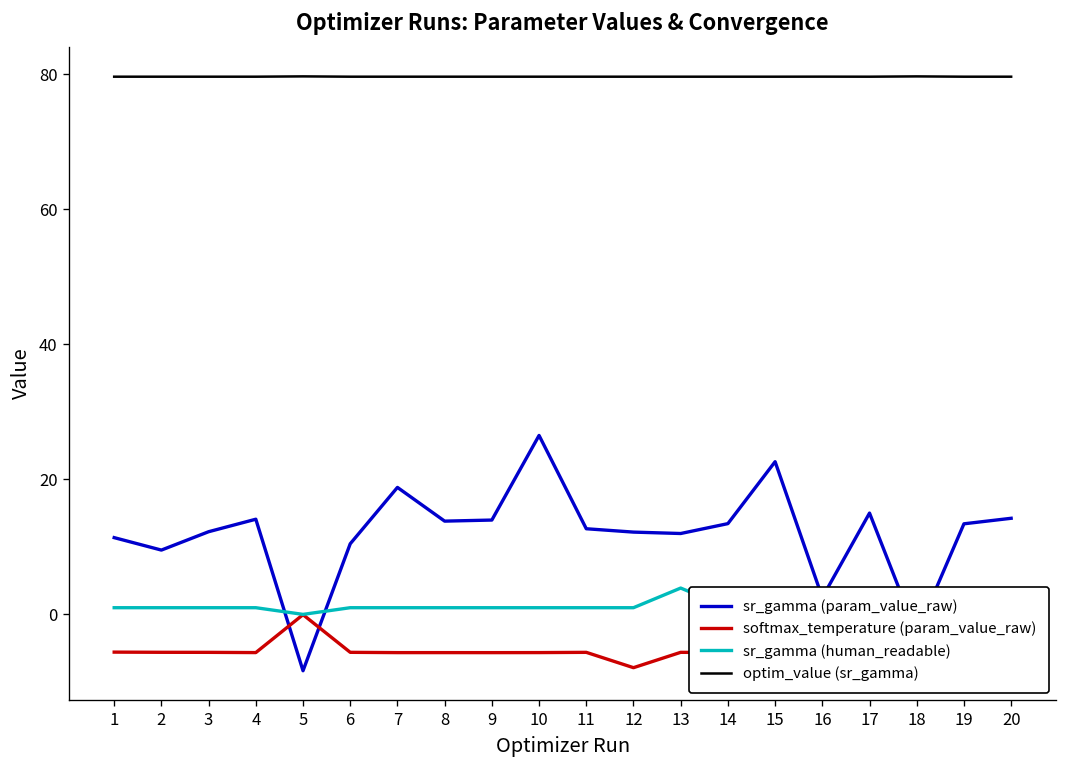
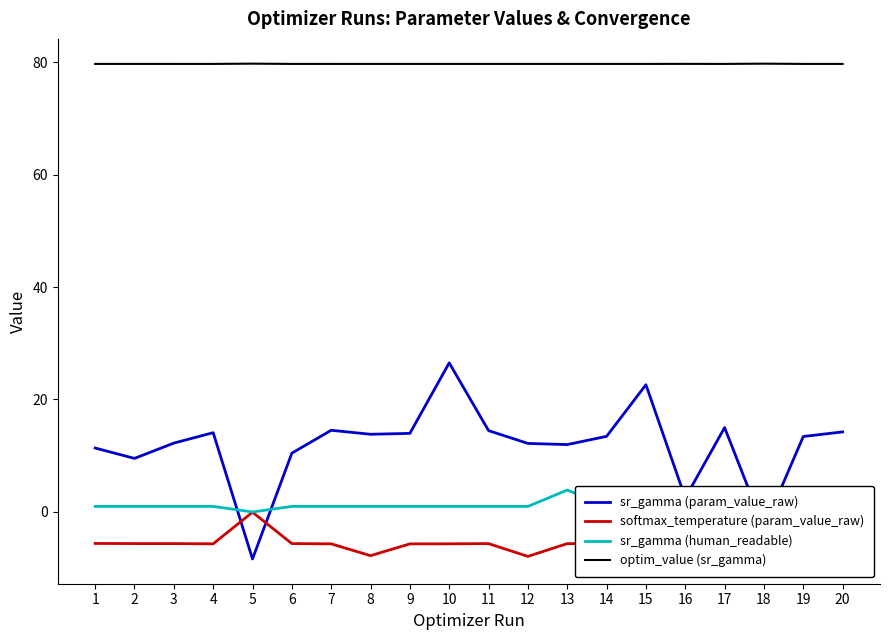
sr_gamma (param_value_raw), 7: 19 -> 15
softmax_temperature (param_value_raw), 8: -6 -> -8
sr_gamma (param_value_raw), 11: 13 -> 14
